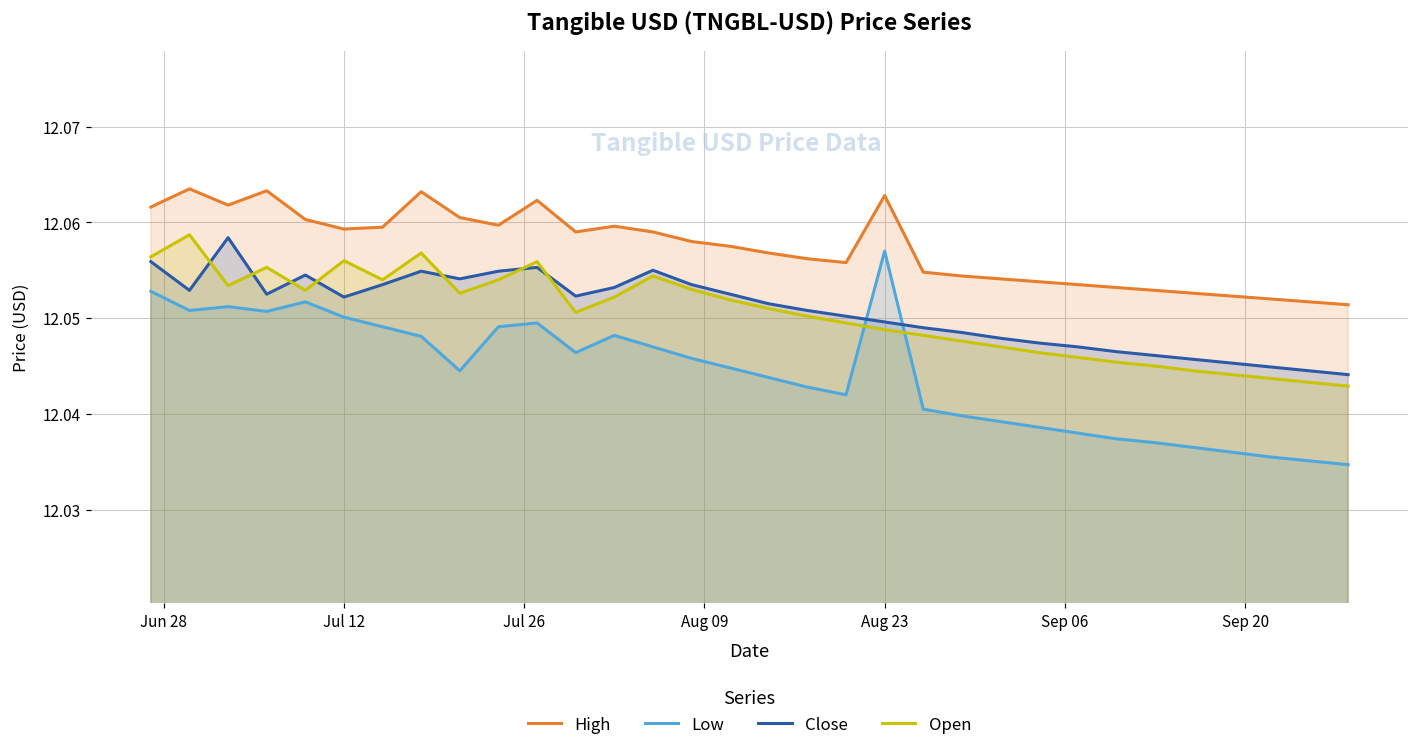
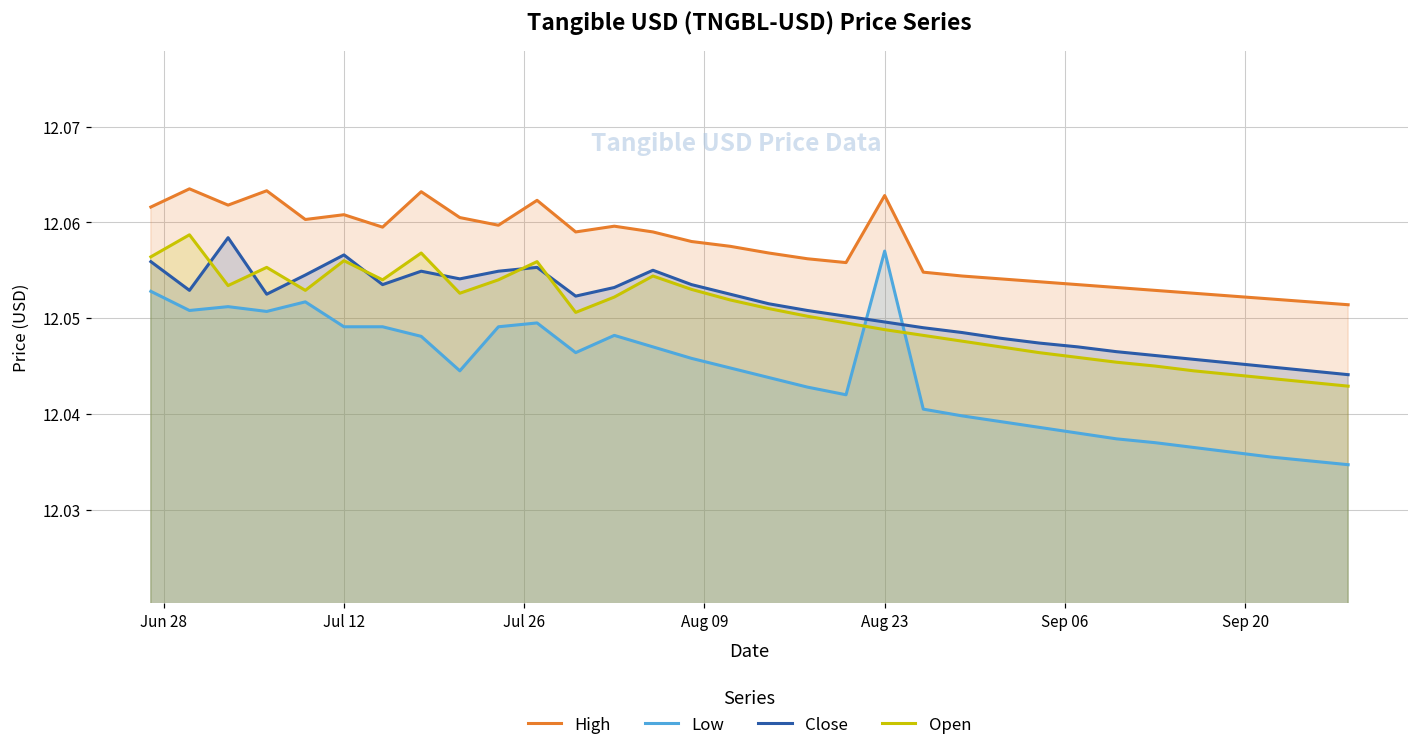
High, Jul 12: 12.059 -> 12.061
Low, Jul 12: 12.050 -> 12.049
Close, Jul 12: 12.052 -> 12.057
